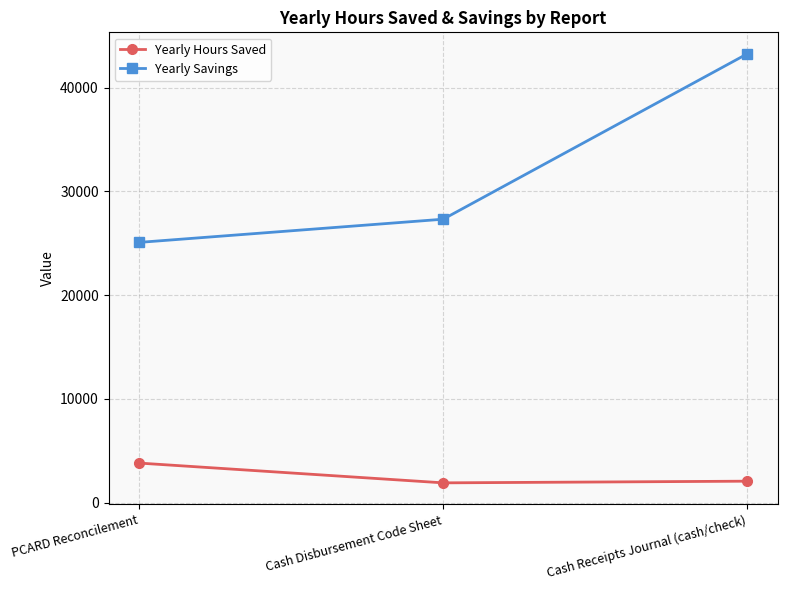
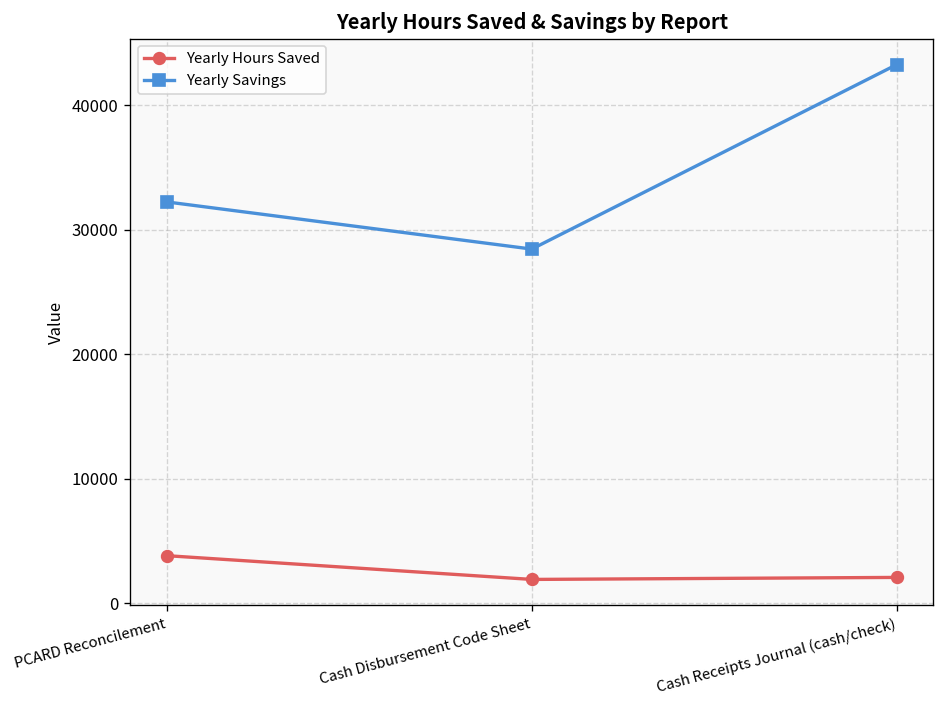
Yearly Savings, PCARD Reconcilement: 25100 -> 32200
Yearly Savings, Cash Disbursement Code Sheet: 27300 -> 28400
